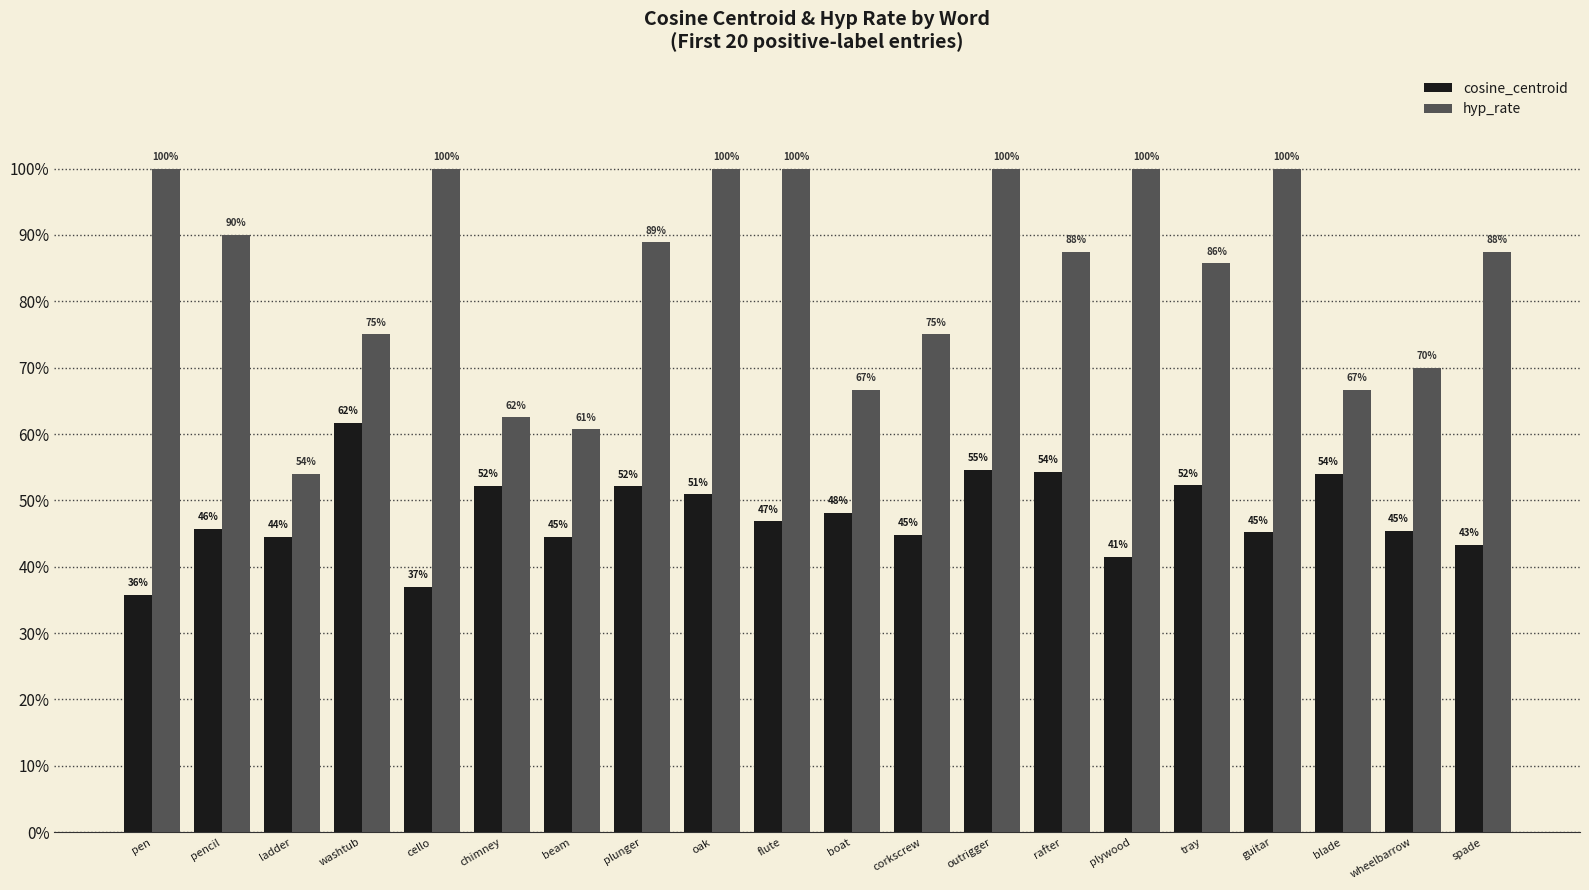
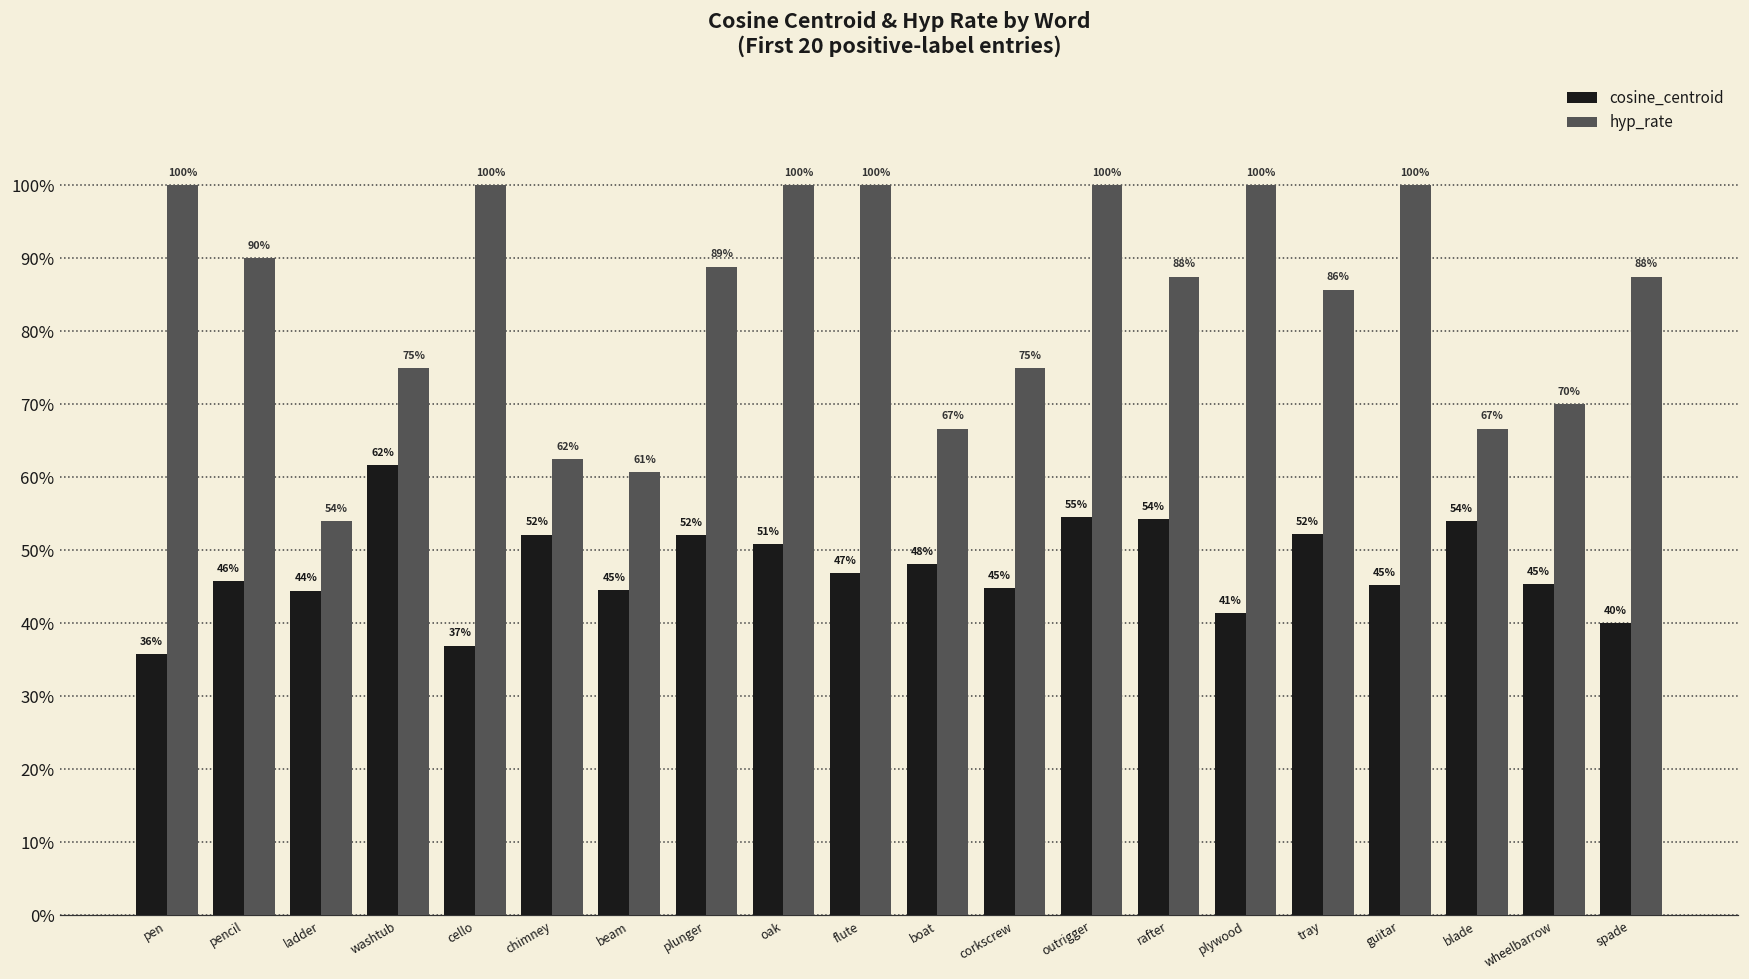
cosine_centroid, spade: 43% -> 40%
